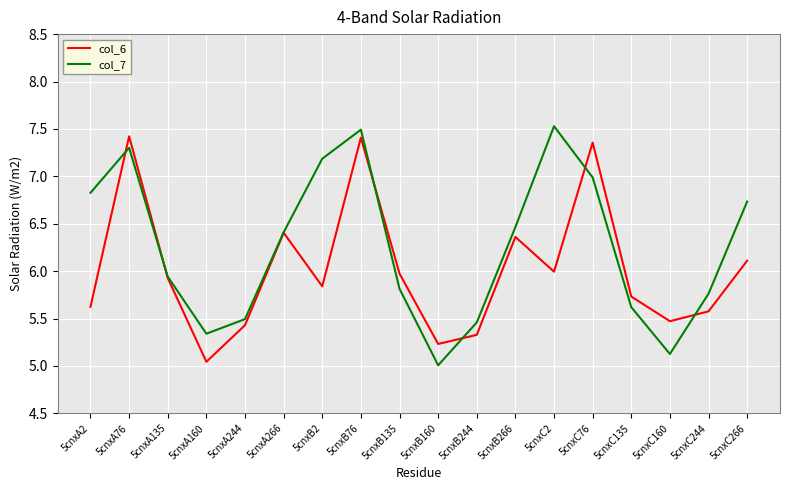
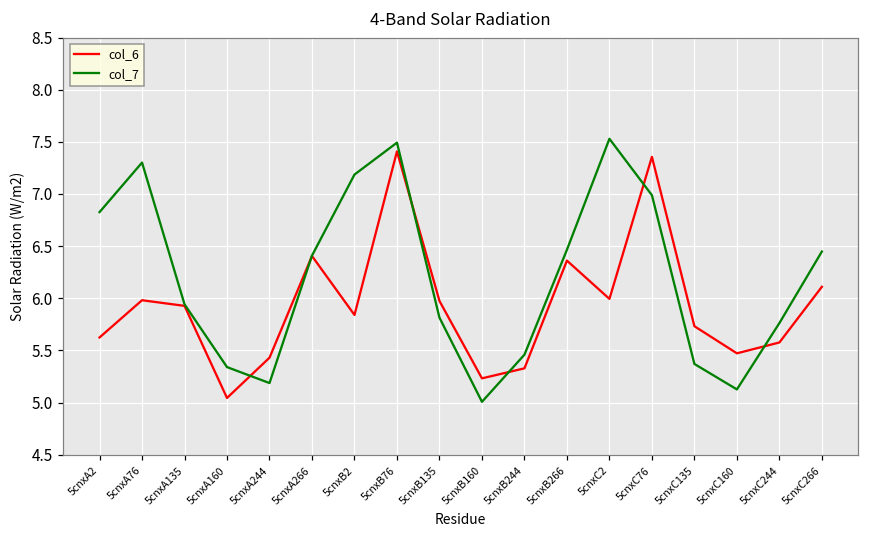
col_6, 5cnxA76: 7.4 -> 6.0
col_7, 5cnxA244: 5.5 -> 5.2
col_7, 5cnxC135: 5.6 -> 5.4
col_7, 5cnxC266: 6.7 -> 6.4
